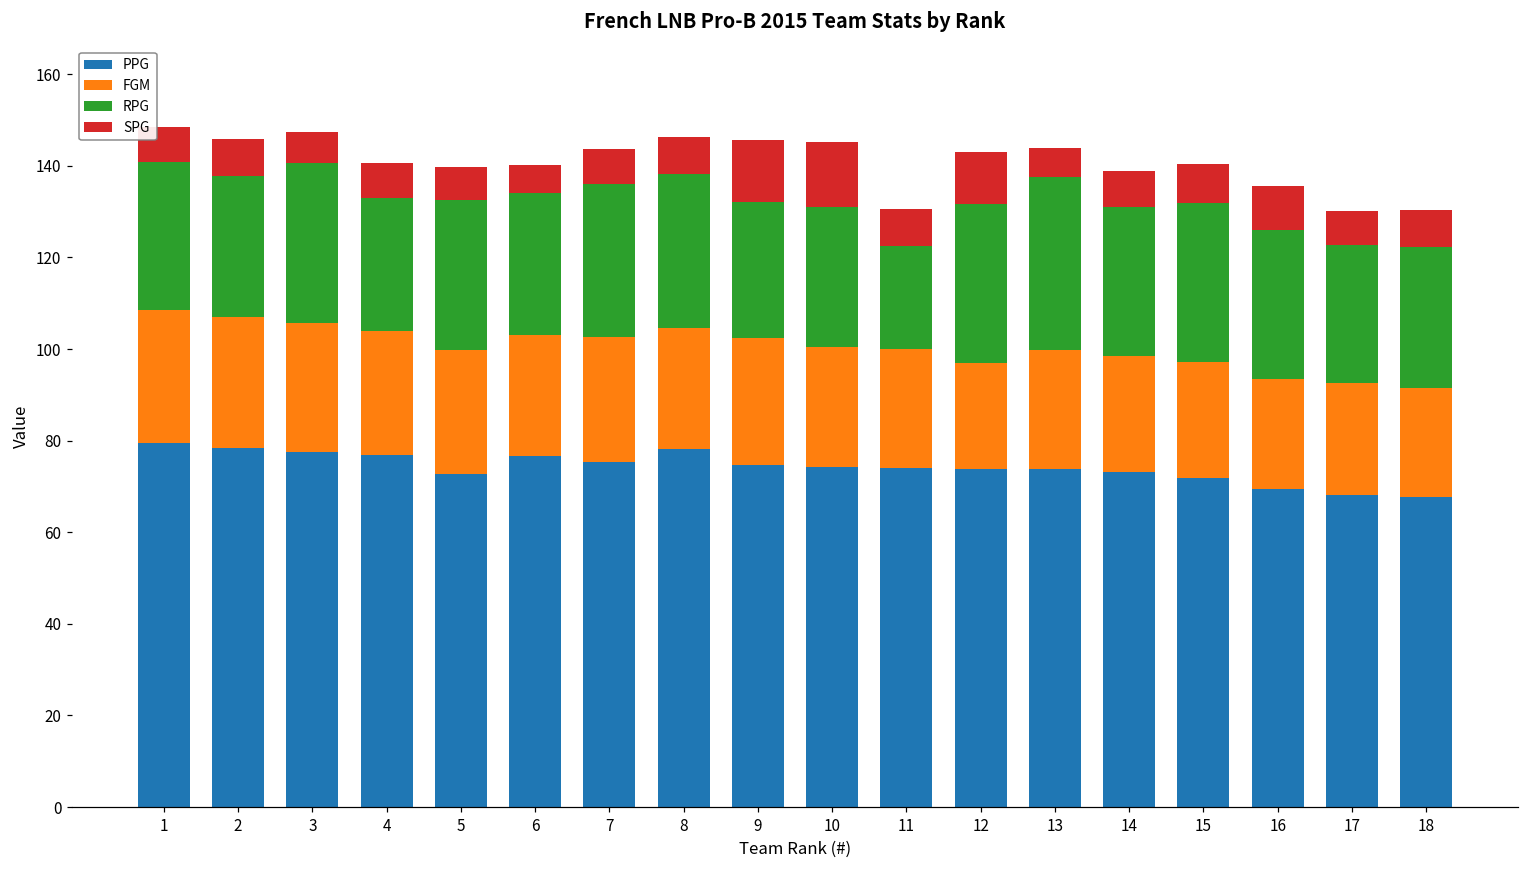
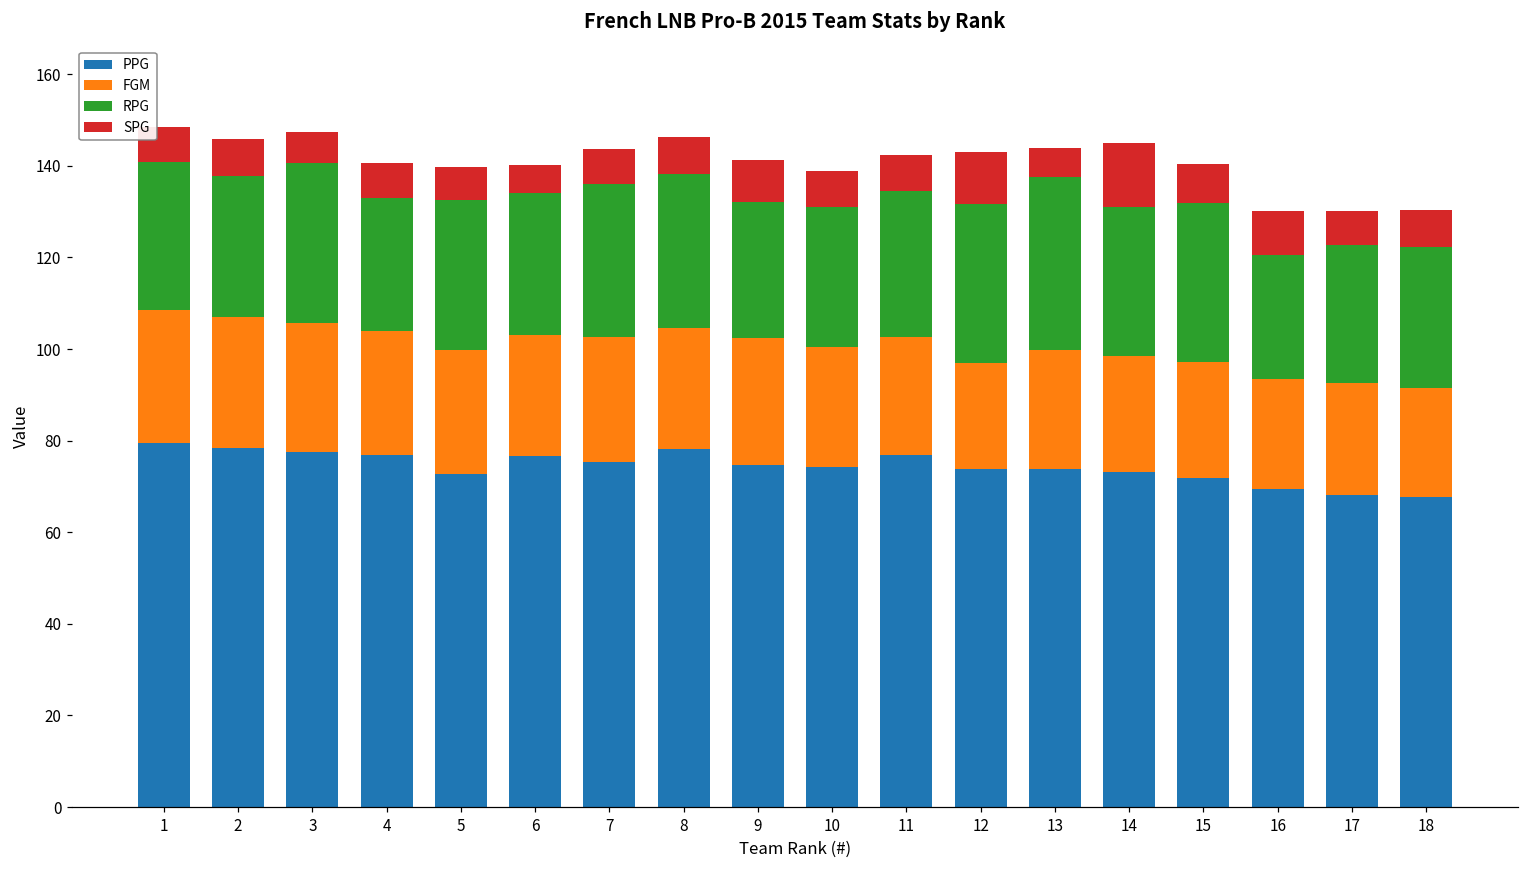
SPG, 9: 13 -> 9
SPG, 10: 14 -> 8
PPG, 11: 74 -> 77
RPG, 11: 23 -> 32
SPG, 14: 8 -> 14
RPG, 16: 33 -> 27
